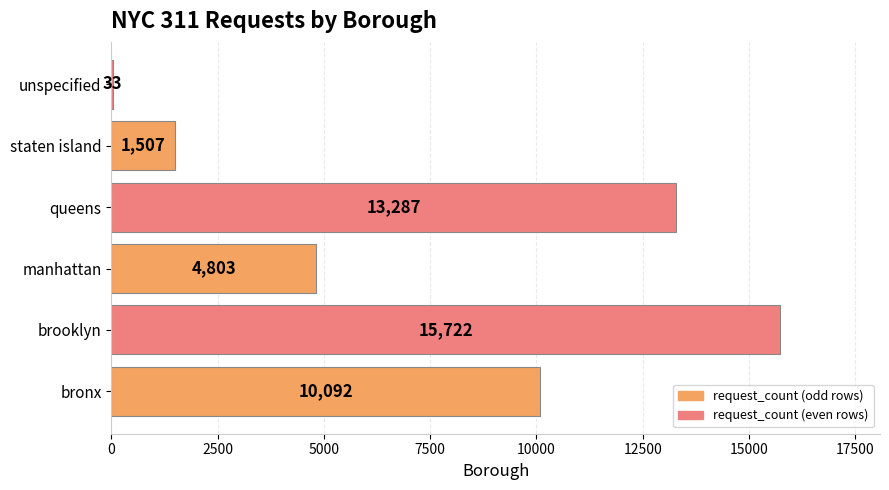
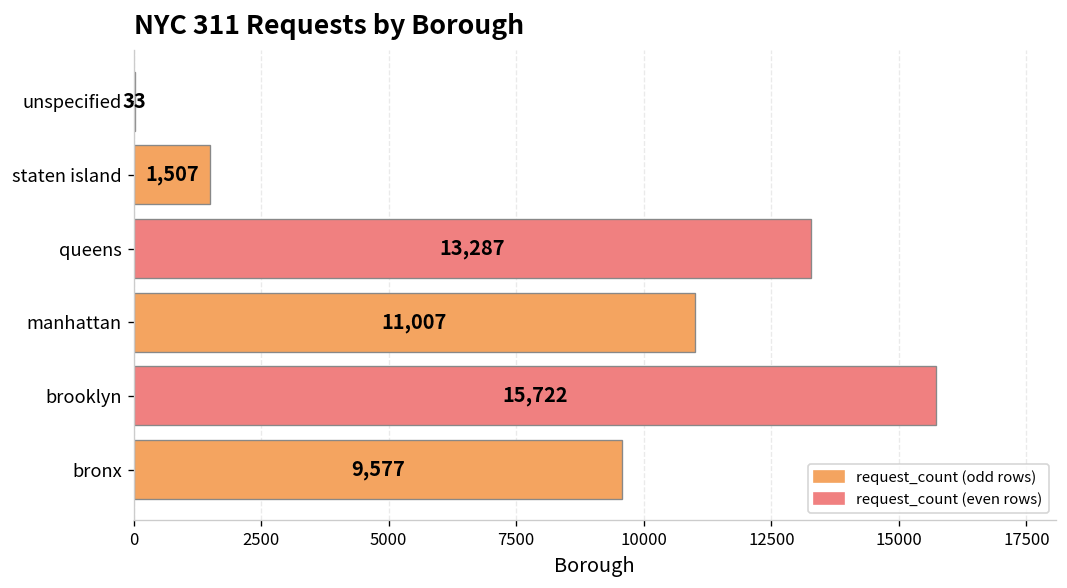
manhattan: 4,803 -> 11,007
bronx: 10,092 -> 9,577
